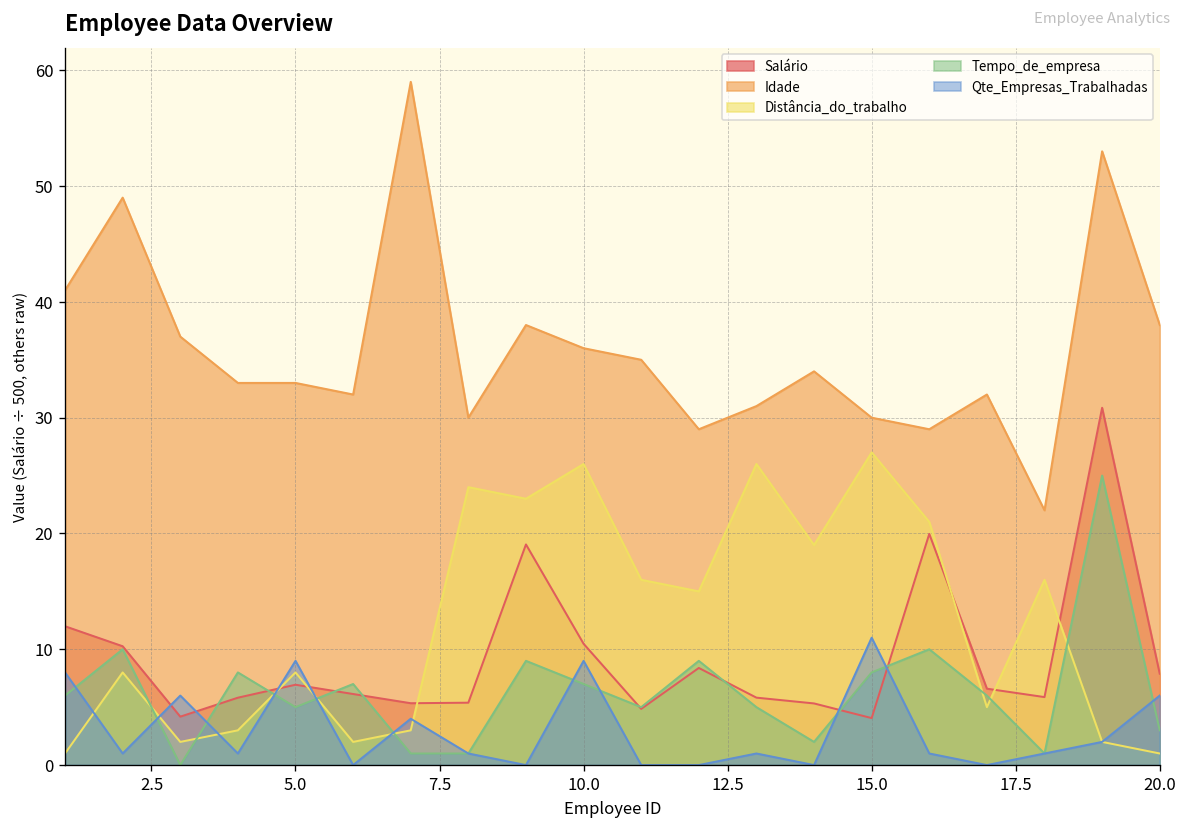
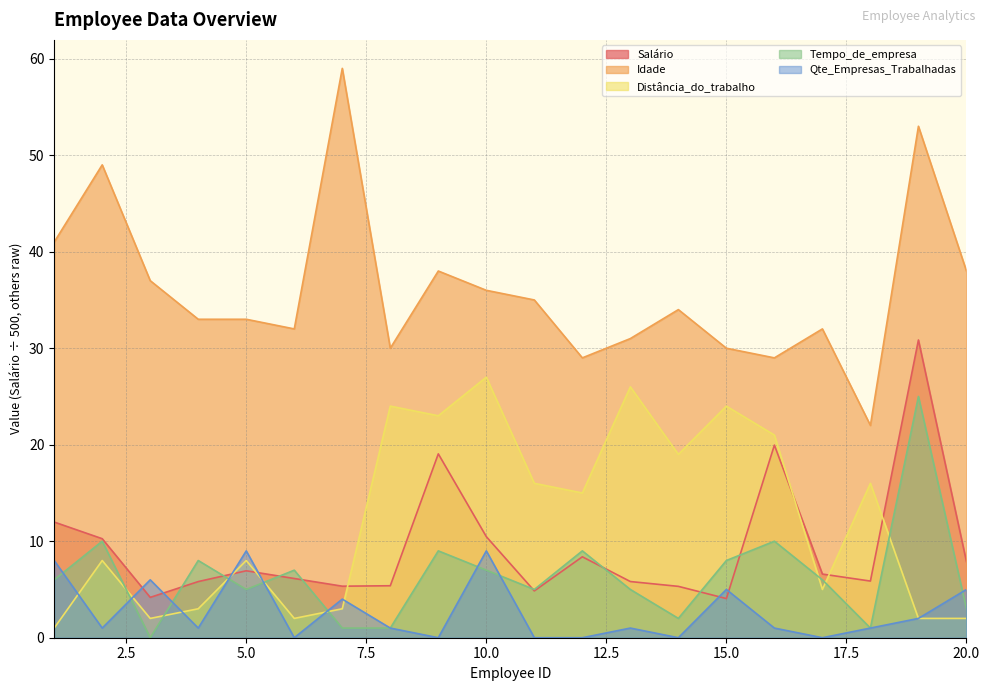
Distância_do_trabalho, 10.0: 26 -> 27
Distância_do_trabalho, 15.0: 27 -> 24
Qte_Empresas_Trabalhadas, 15.0: 11 -> 5
Distância_do_trabalho, 20.0: 1 -> 2
Qte_Empresas_Trabalhadas, 20.0: 6 -> 5
